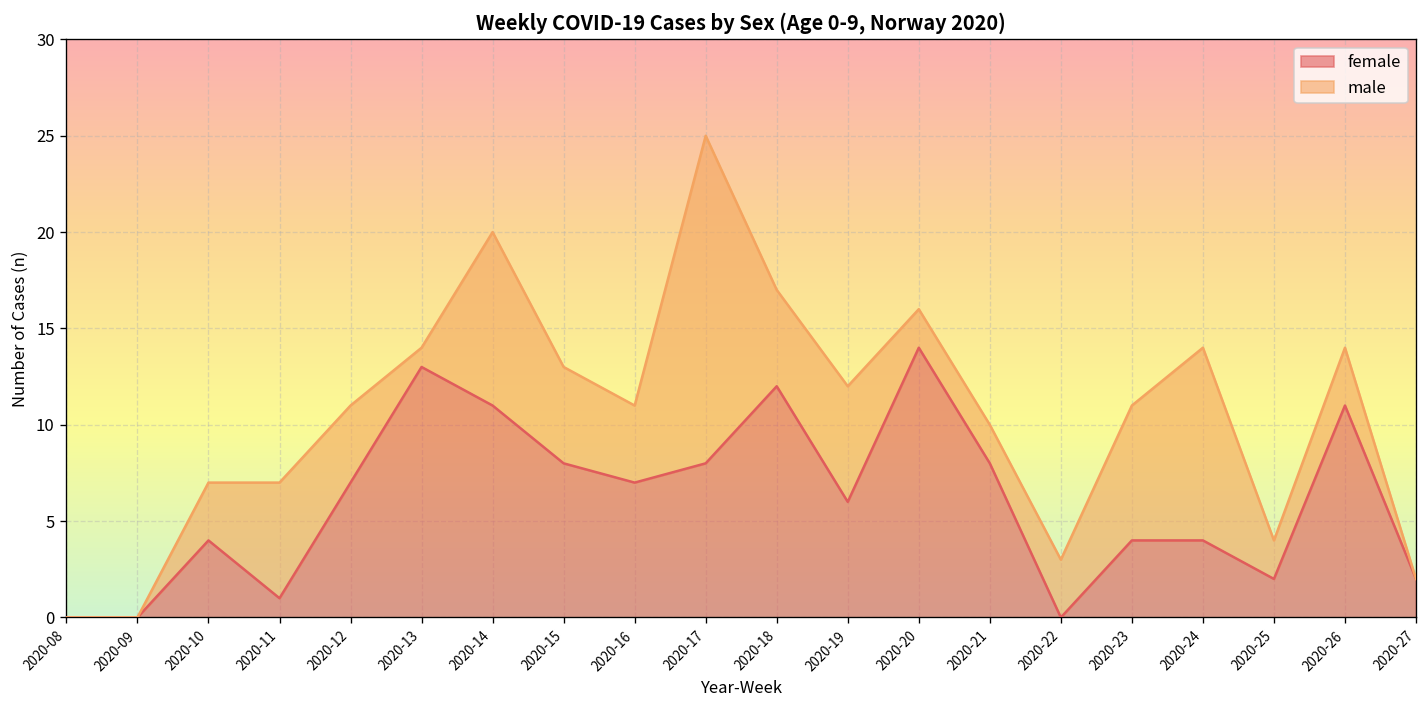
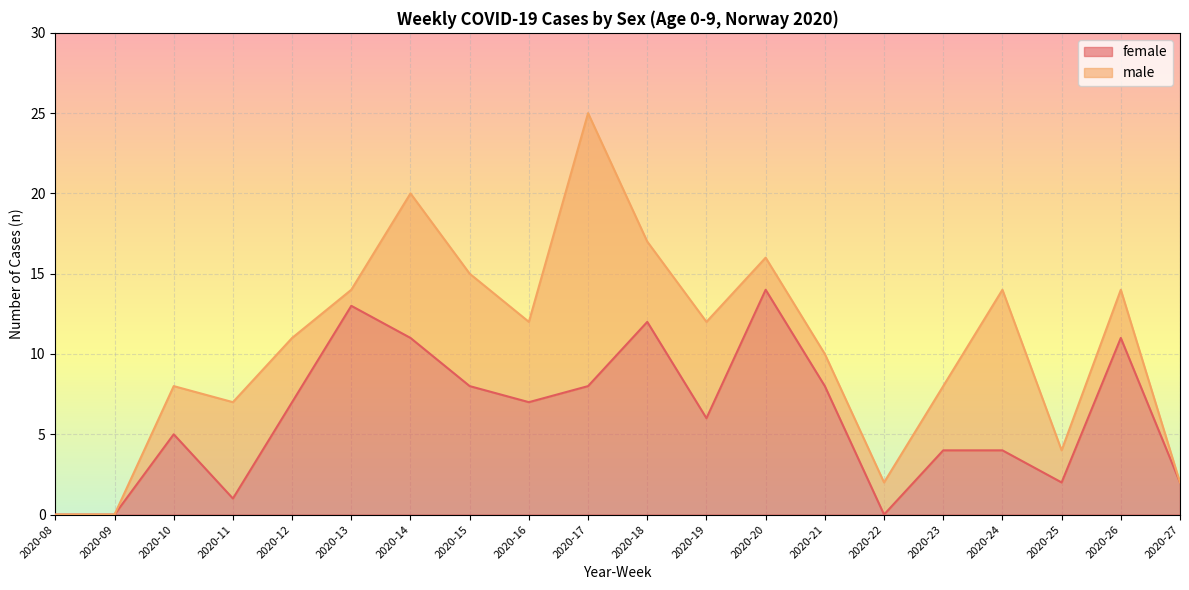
female, 2020-10: 4 -> 5
male, 2020-15: 5 -> 7
male, 2020-16: 4 -> 5
male, 2020-22: 3 -> 2
male, 2020-23: 7 -> 4
